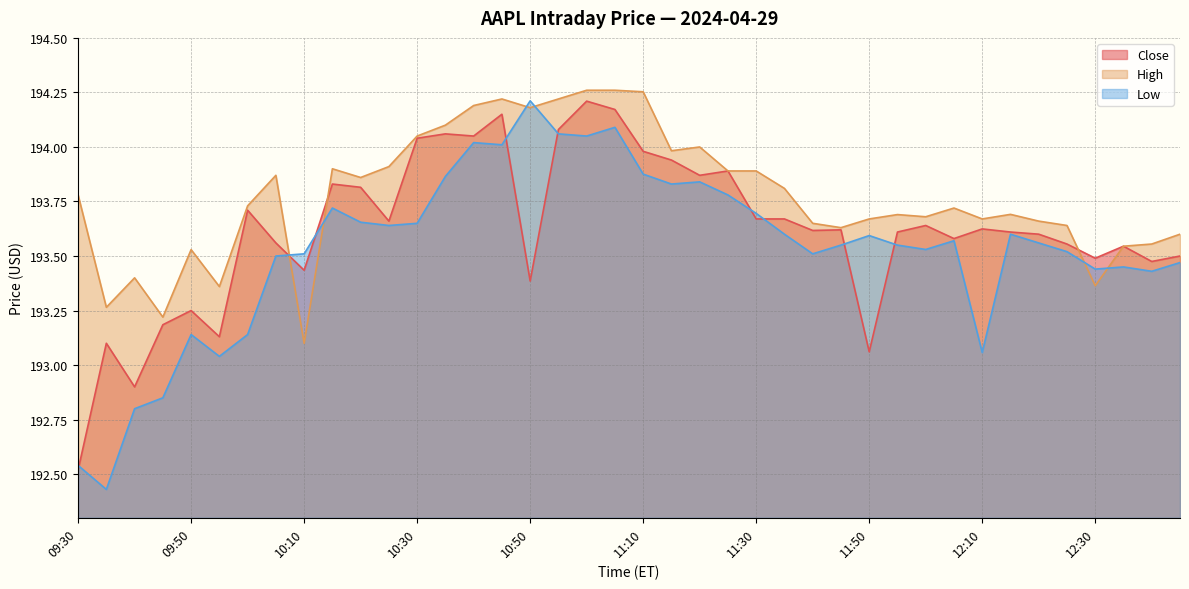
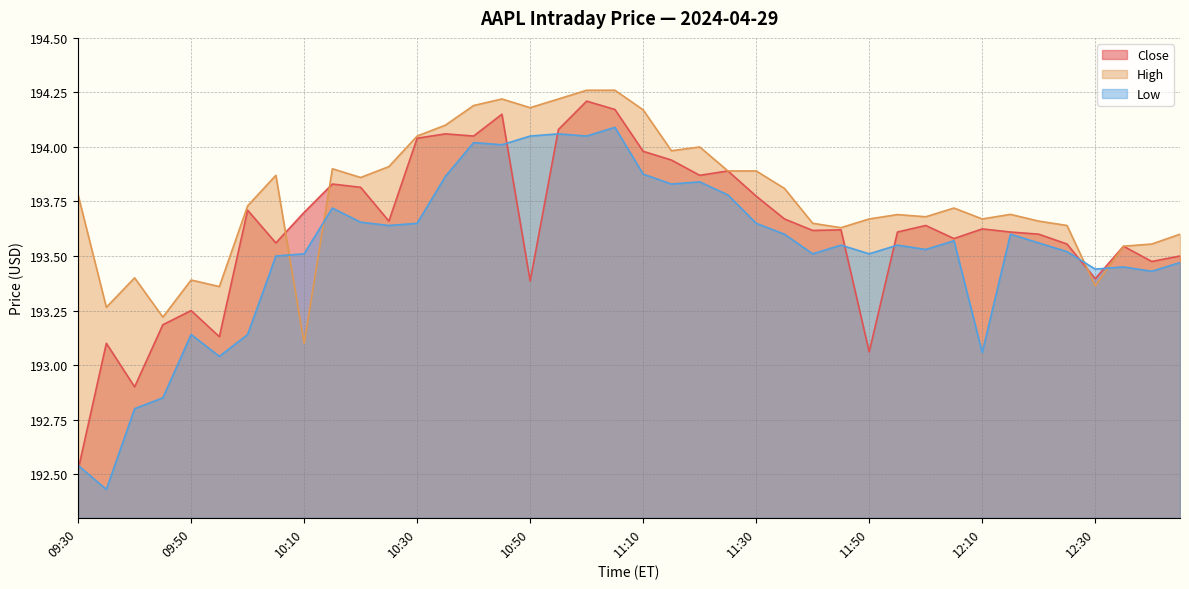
High, 09:50: 193.53 -> 193.39
Close, 10:10: 193.43 -> 193.70
Low, 10:50: 194.21 -> 194.05
High, 11:10: 194.25 -> 194.17
Close, 11:30: 193.67 -> 193.77
Low, 11:30: 193.70 -> 193.65
Low, 11:50: 193.59 -> 193.51
Close, 12:30: 193.49 -> 193.40
